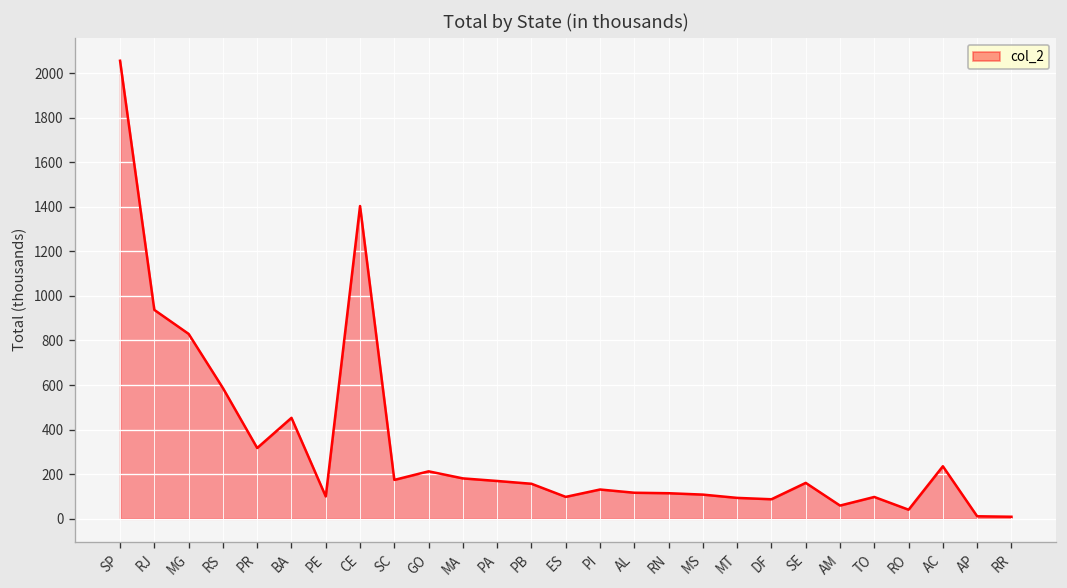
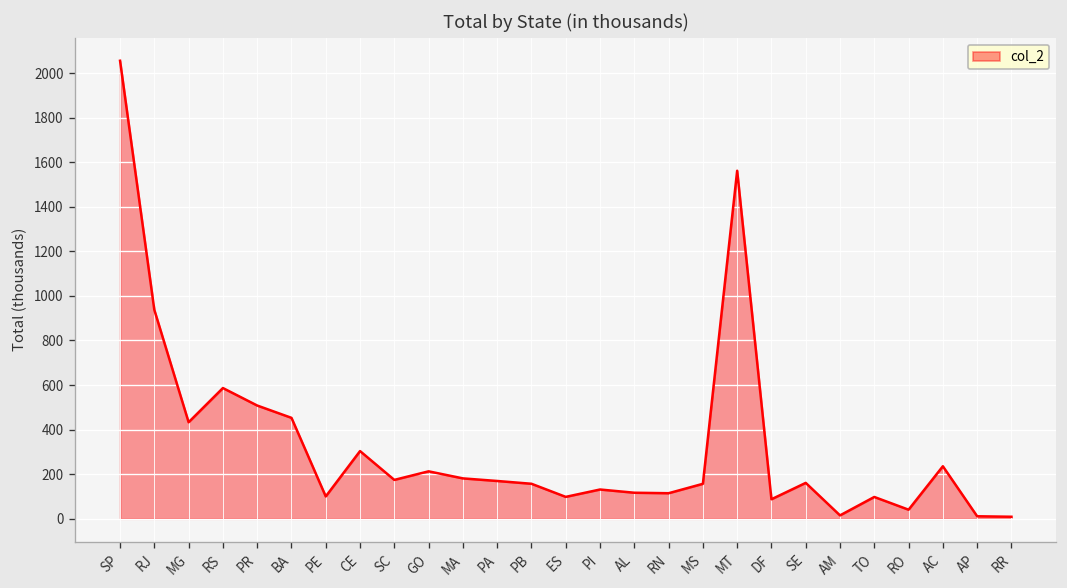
MG: 830 -> 430
PR: 320 -> 510
CE: 1400 -> 300
MS: 110 -> 160
MT: 90 -> 1560
AM: 60 -> 20
